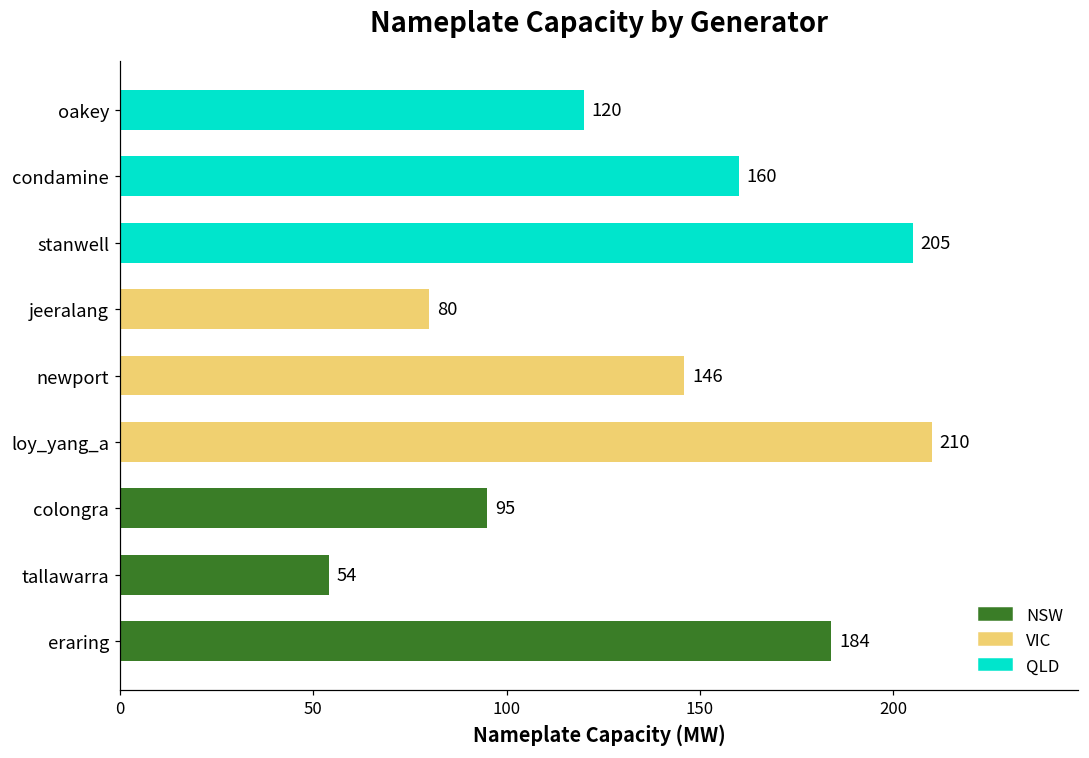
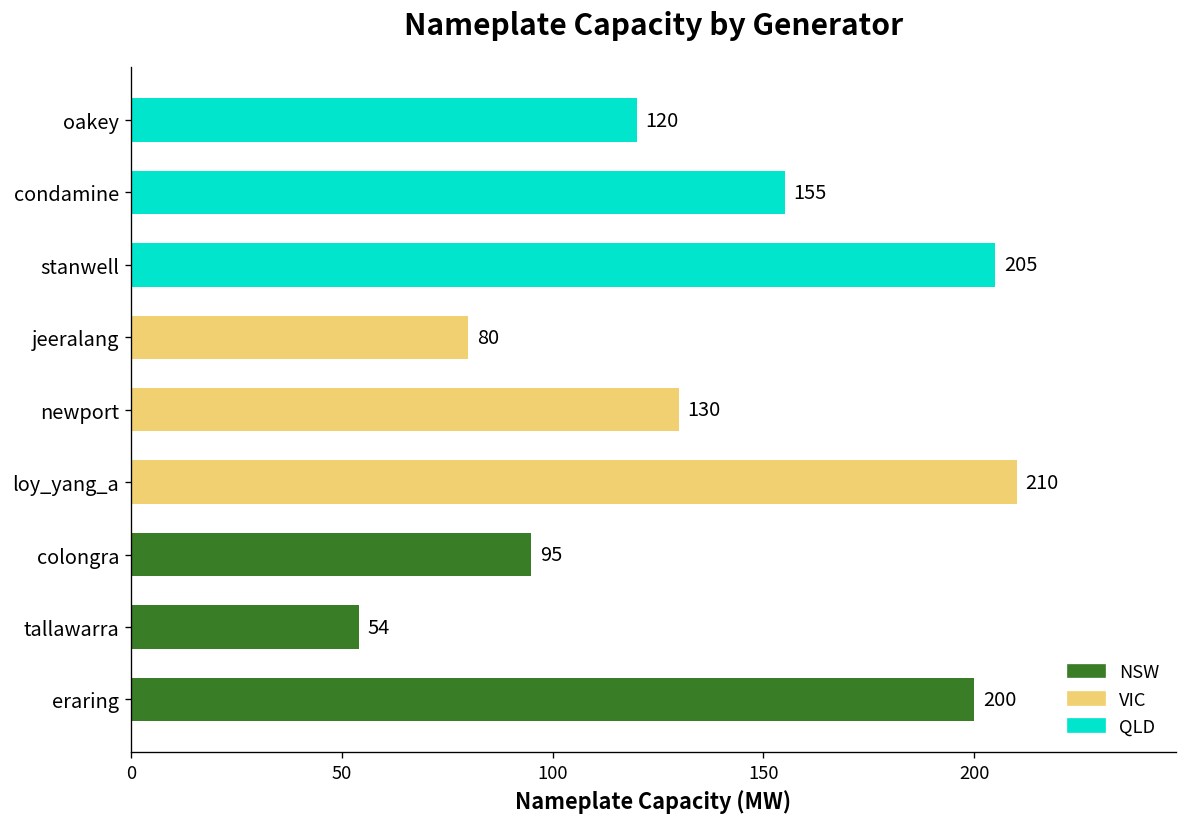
condamine: 160 -> 155
newport: 146 -> 130
eraring: 184 -> 200
